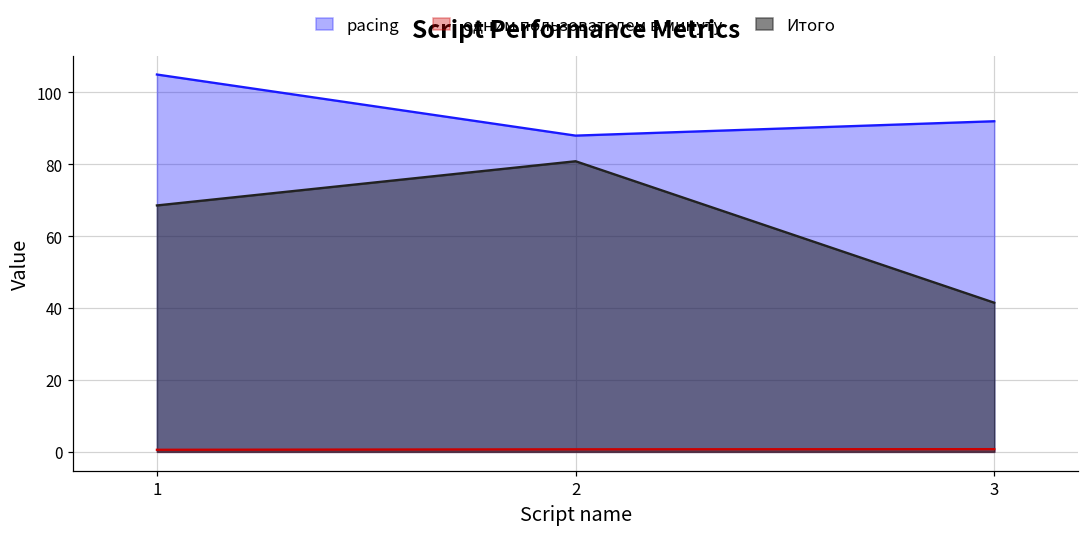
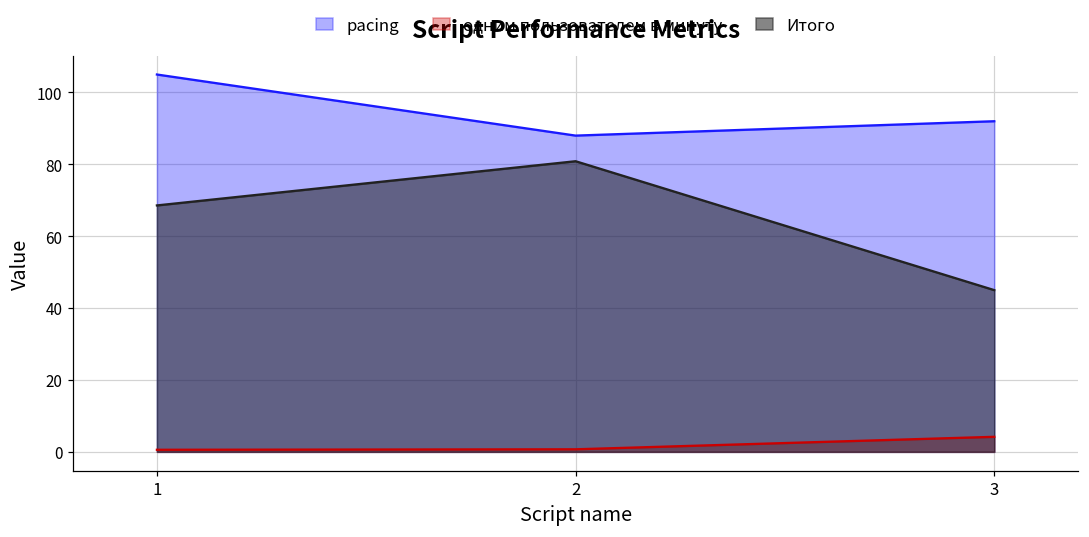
одним пользователем в минуту, 3: 1 -> 4
Итого, 3: 42 -> 45
